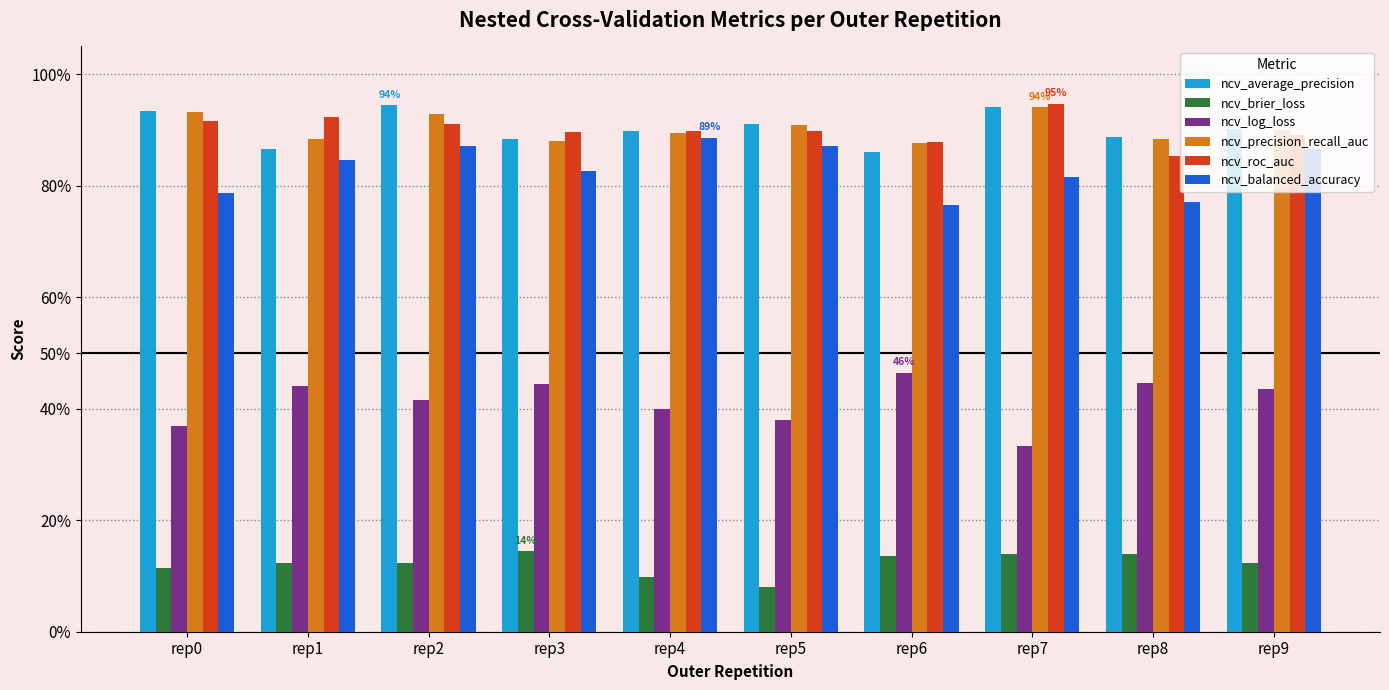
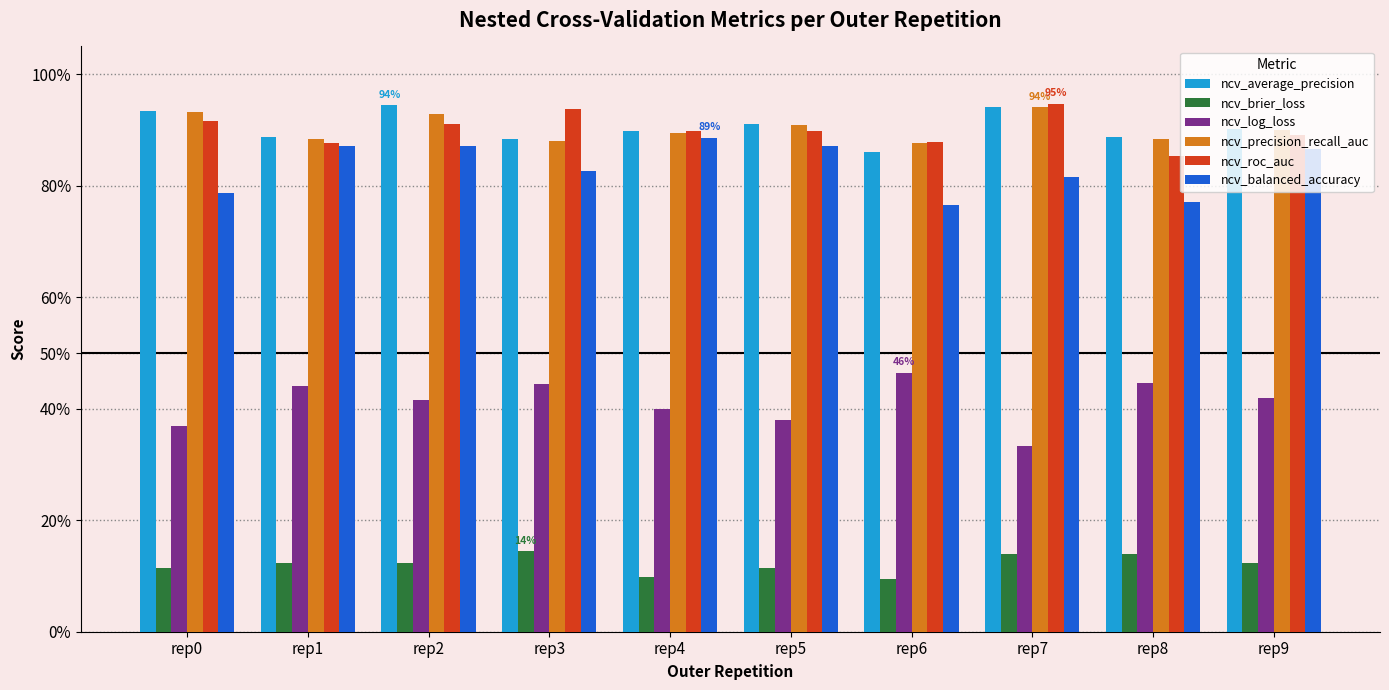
ncv_average_precision, rep1: 87% -> 89%
ncv_roc_auc, rep1: 92% -> 88%
ncv_balanced_accuracy, rep1: 85% -> 87%
ncv_roc_auc, rep3: 90% -> 94%
ncv_brier_loss, rep5: 8% -> 11%
ncv_brier_loss, rep6: 14% -> 10%
ncv_log_loss, rep9: 44% -> 42%
